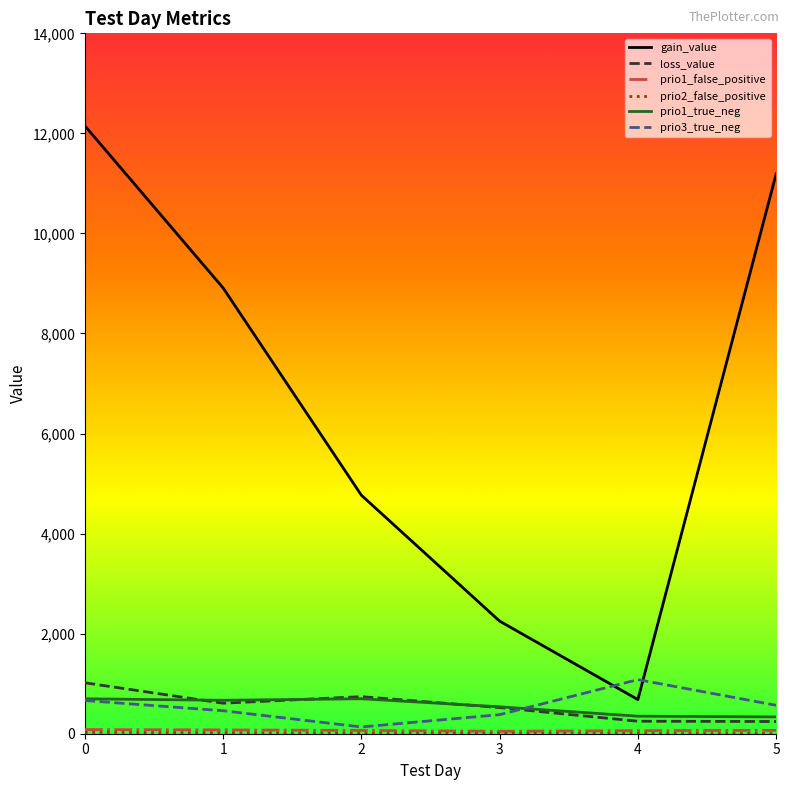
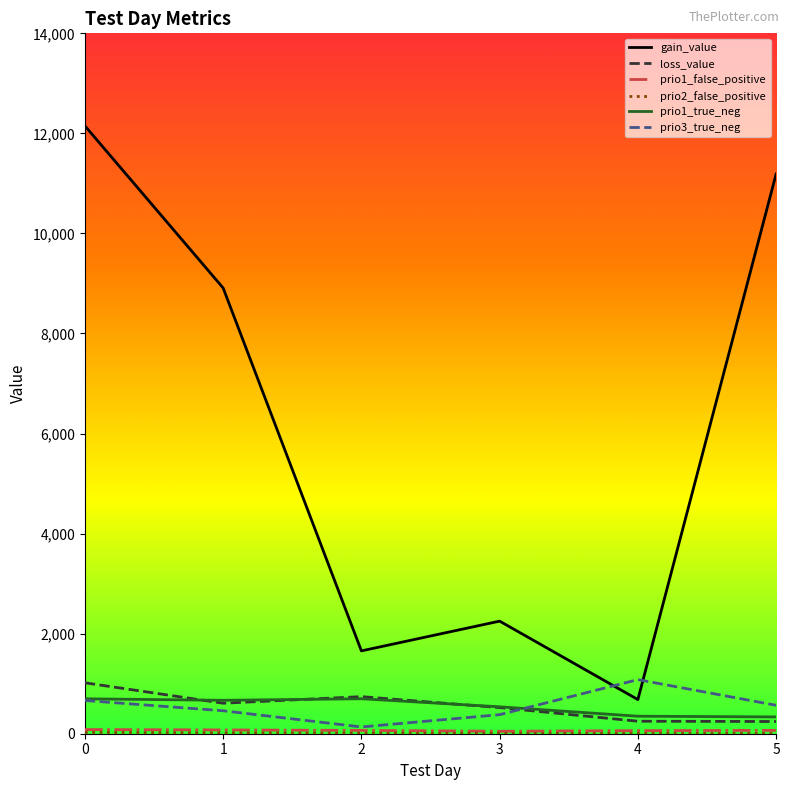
gain_value, 2: 4,800 -> 1,700
